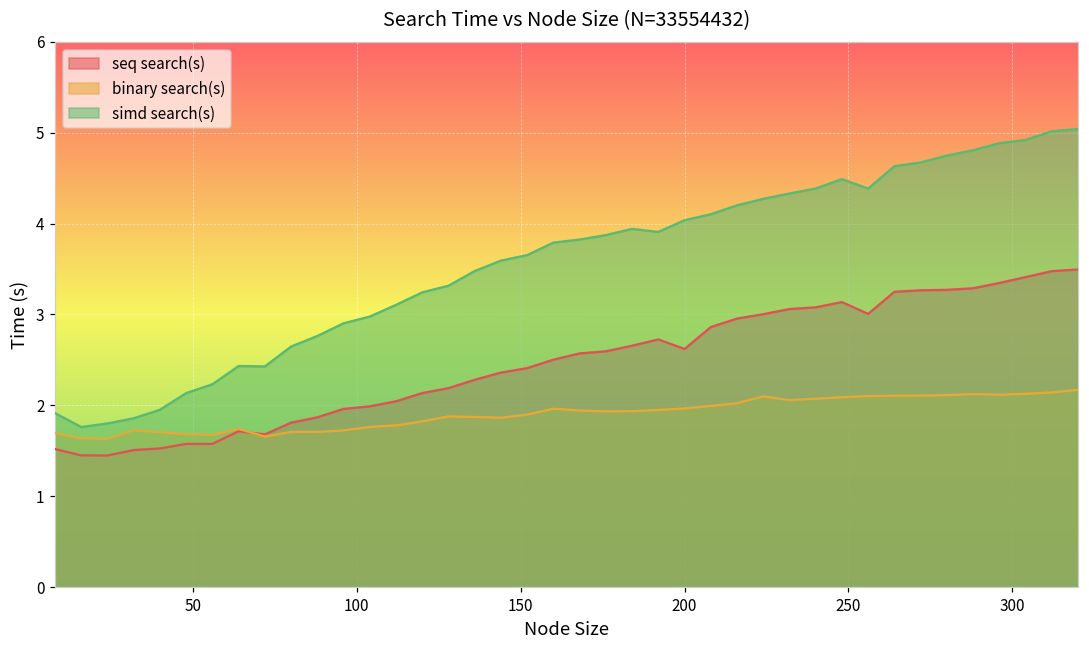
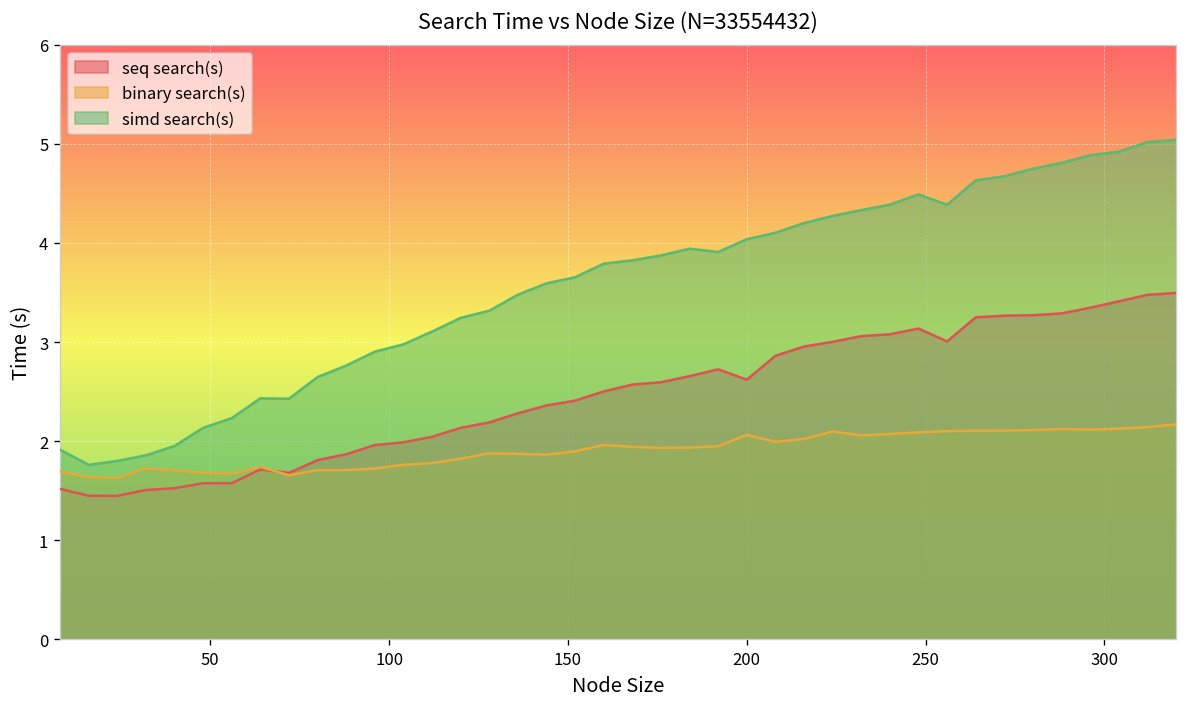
binary search(s), 200: 2.0 -> 2.1
